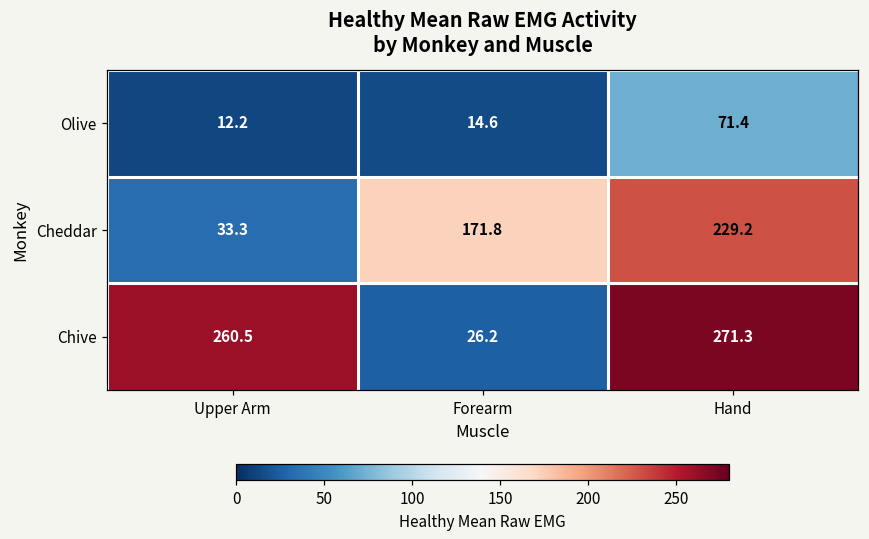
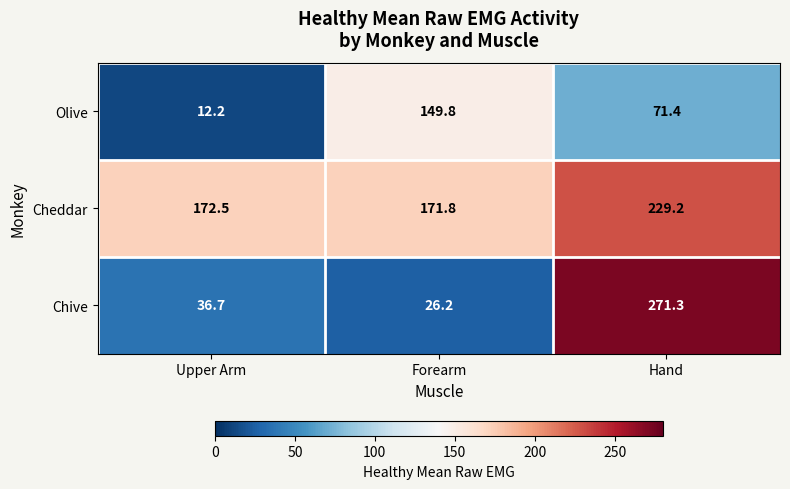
Olive, Forearm: 14.6 -> 149.8
Cheddar, Upper Arm: 33.3 -> 172.5
Chive, Upper Arm: 260.5 -> 36.7
